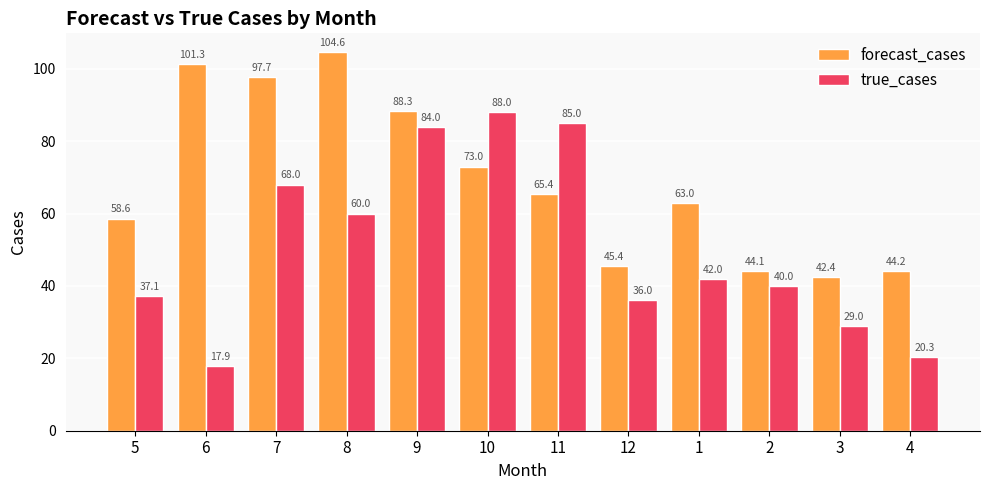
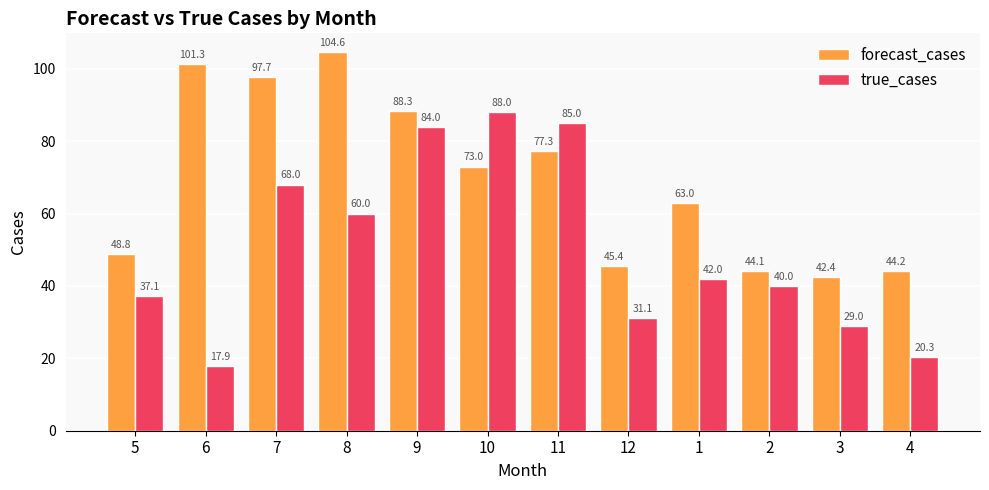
forecast_cases, 5: 58.6 -> 48.8
forecast_cases, 11: 65.4 -> 77.3
true_cases, 12: 36.0 -> 31.1
